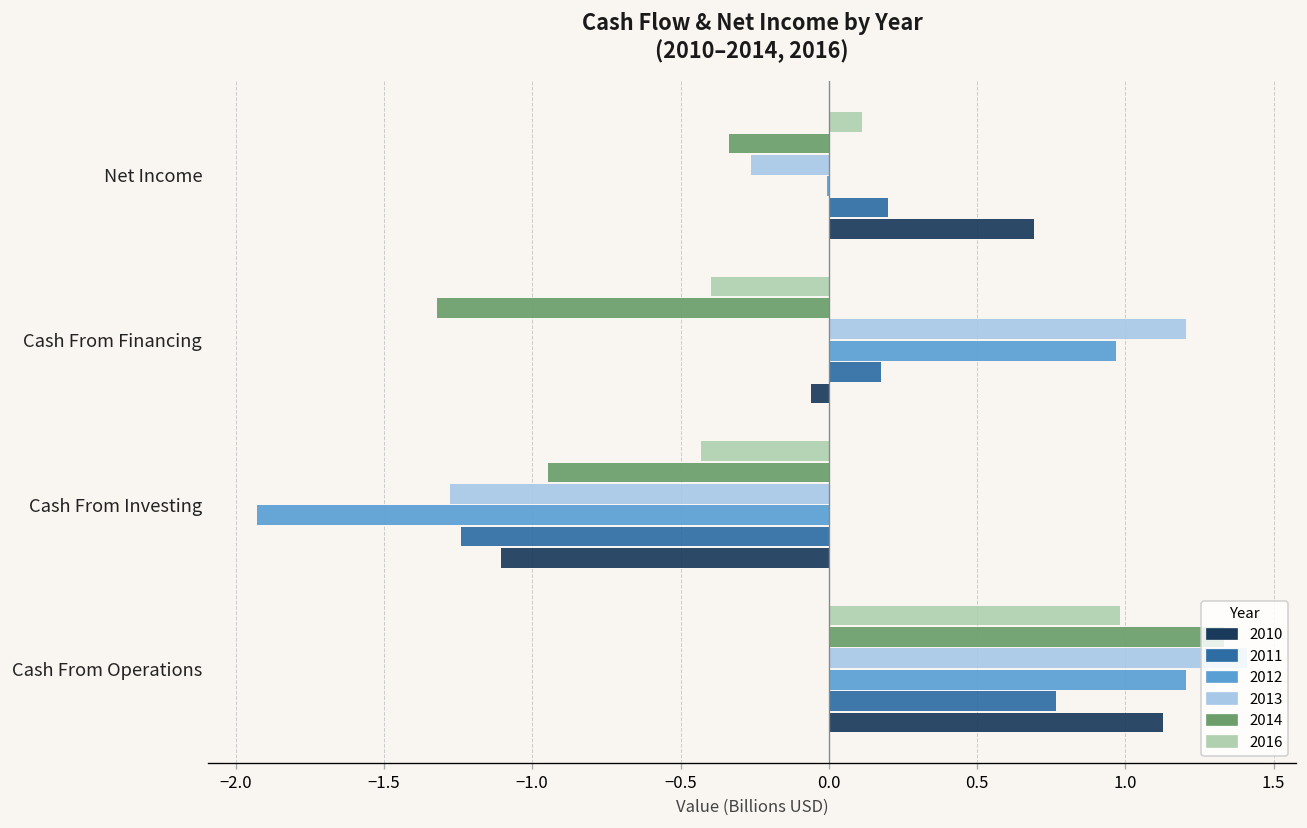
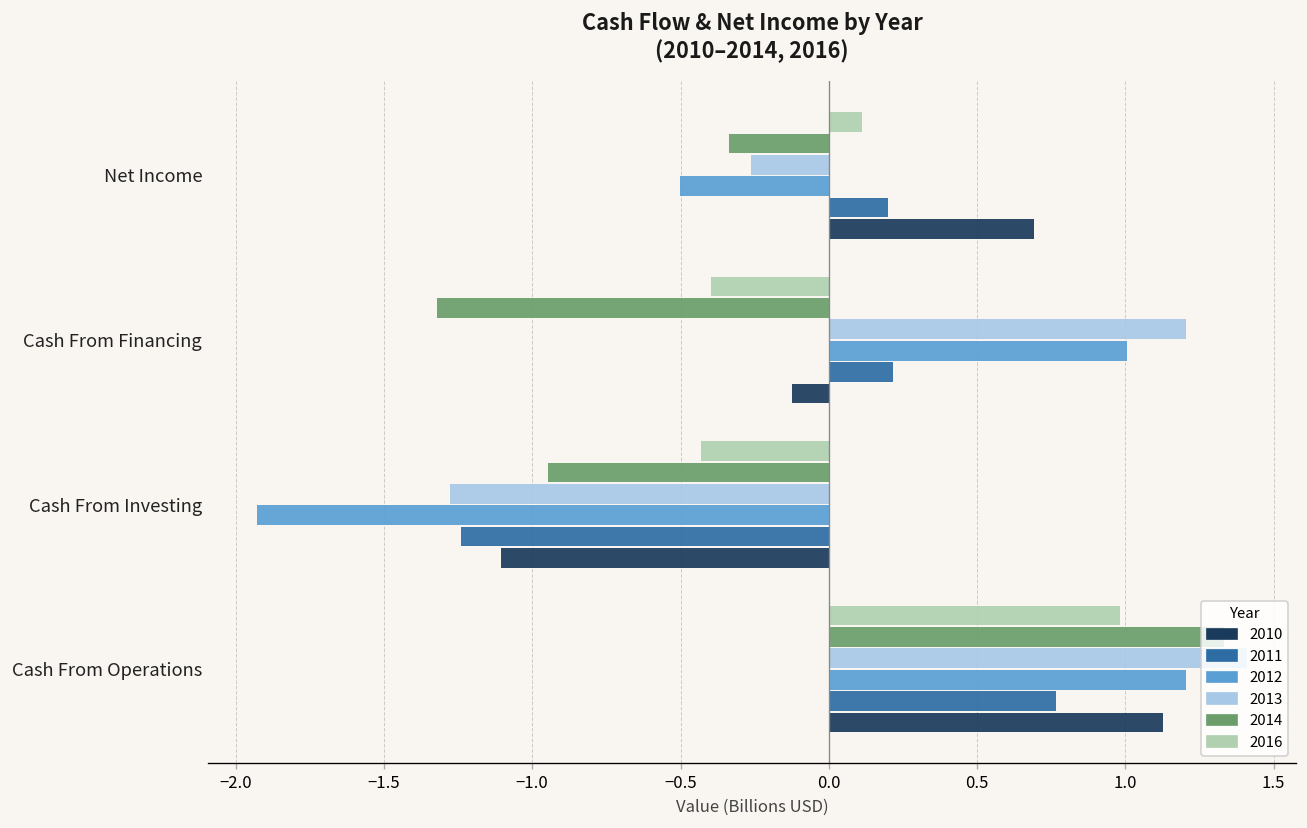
2012, Net Income: -0.01 -> -0.50
2012, Cash From Financing: 0.97 -> 1.01
2011, Cash From Financing: 0.18 -> 0.22
2010, Cash From Financing: -0.06 -> -0.13
